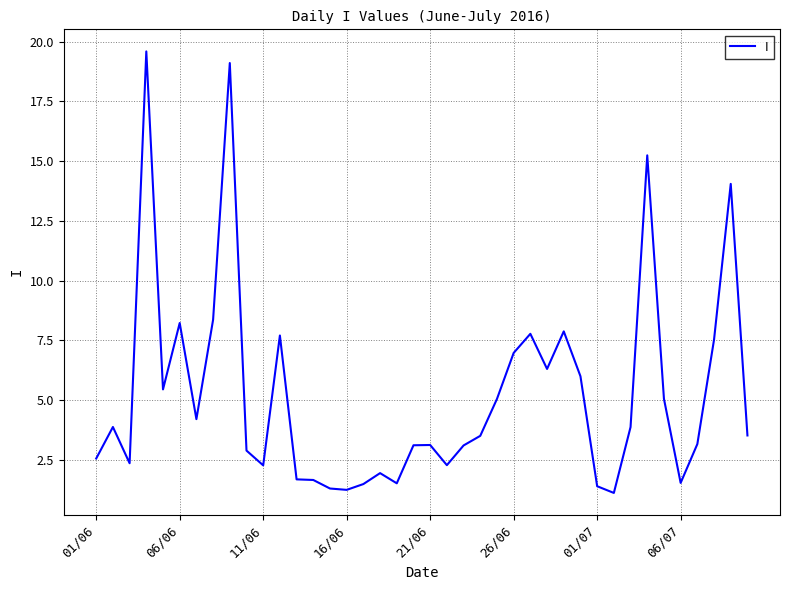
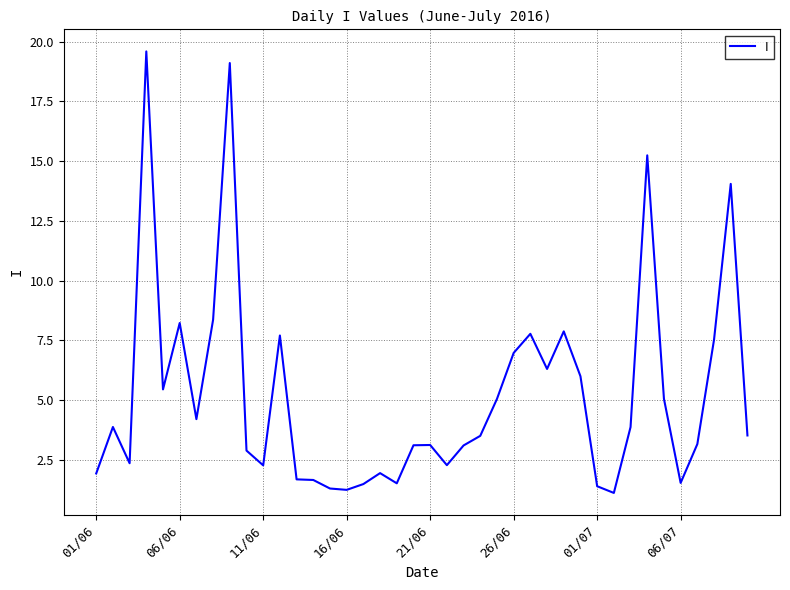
01/06: 2.5 -> 1.9
